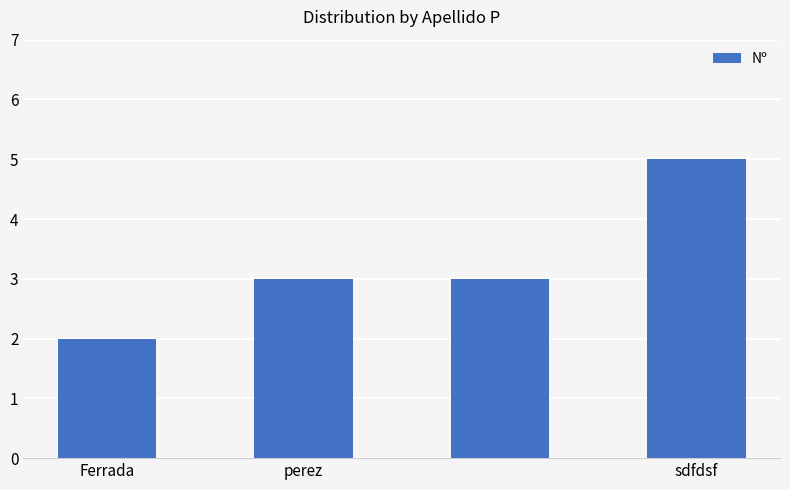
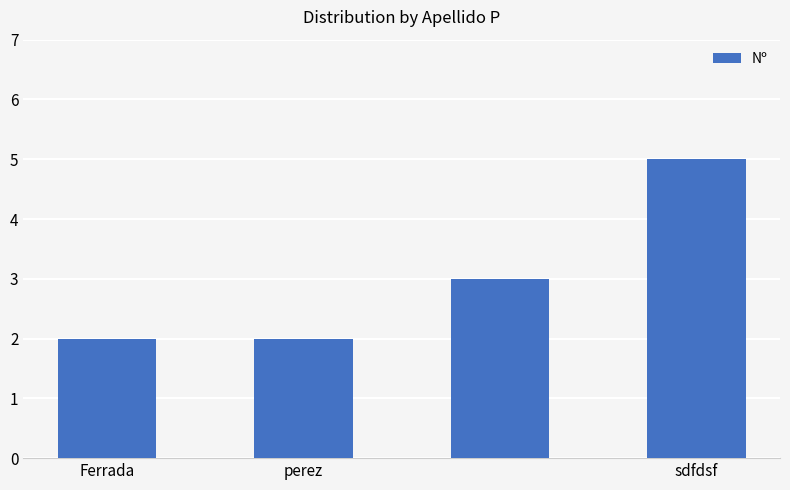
perez: 3 -> 2
